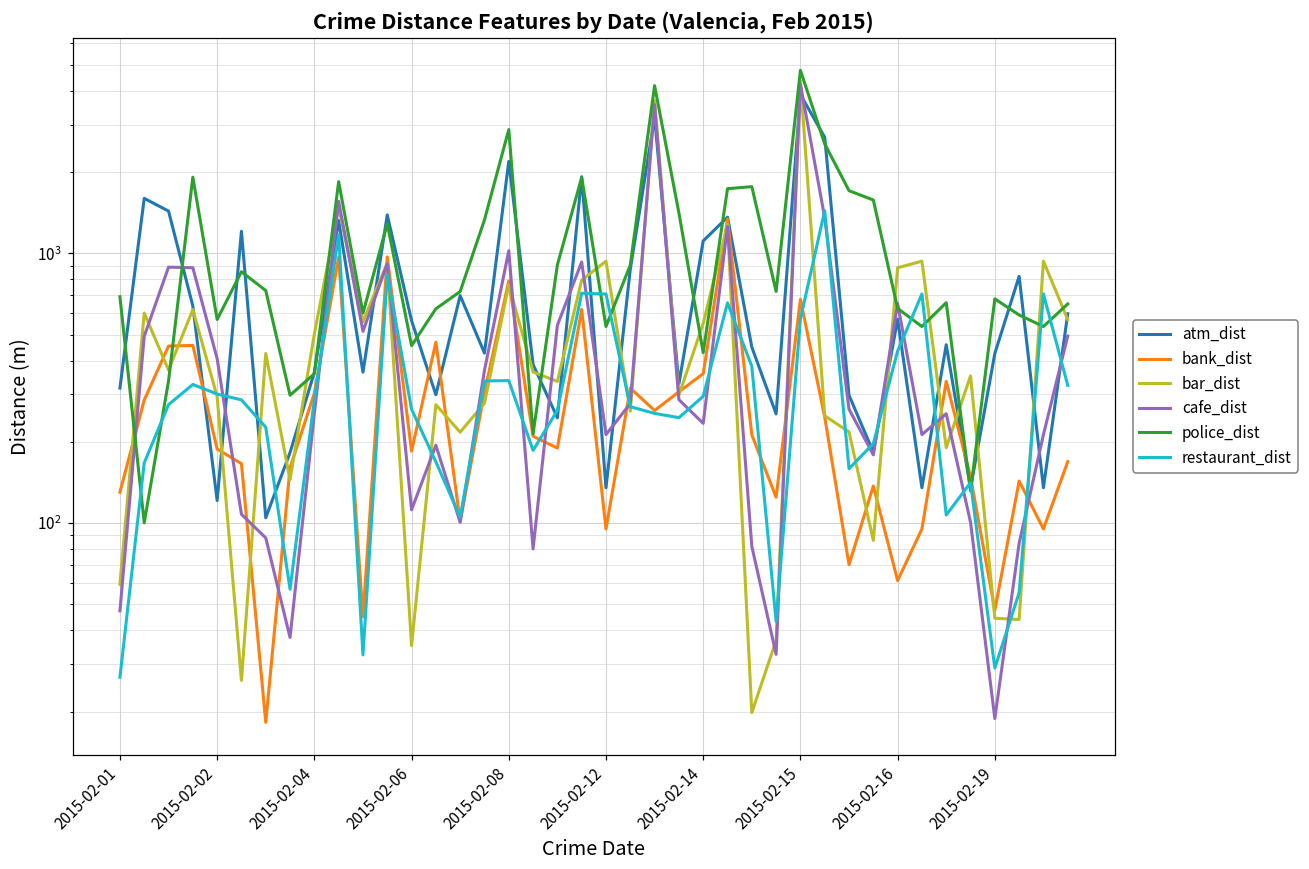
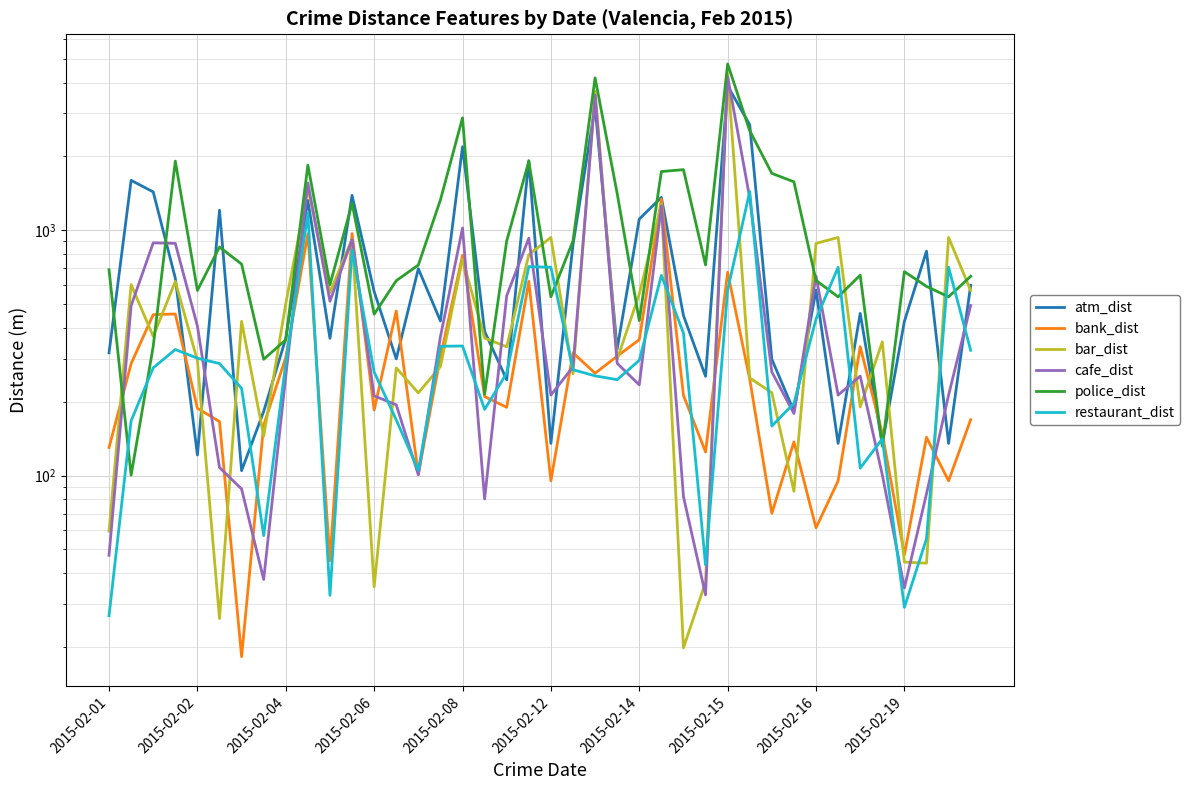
cafe_dist, 2015-02-06: 110 -> 210
cafe_dist, 2015-02-19: 19 -> 35
